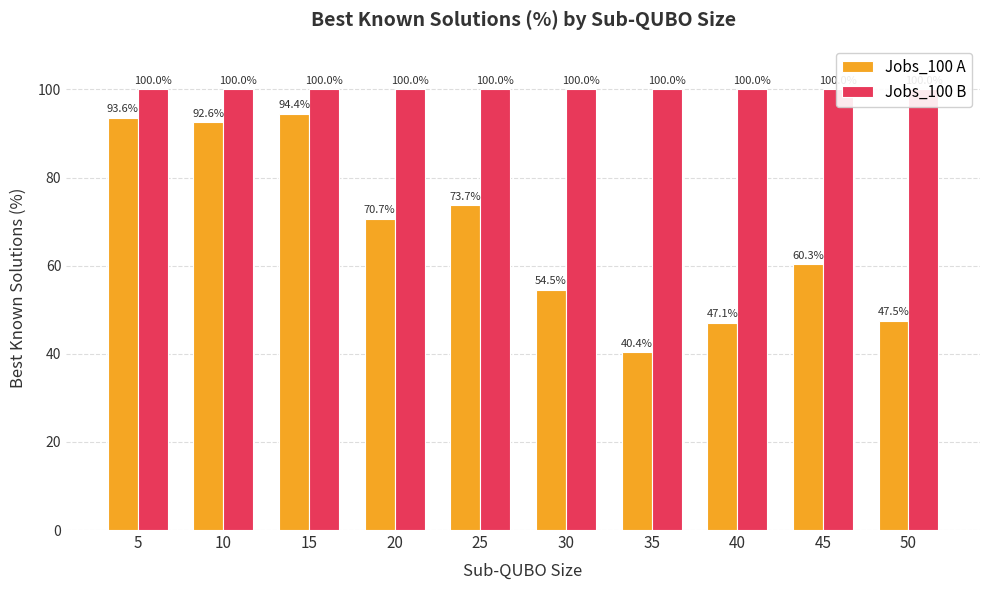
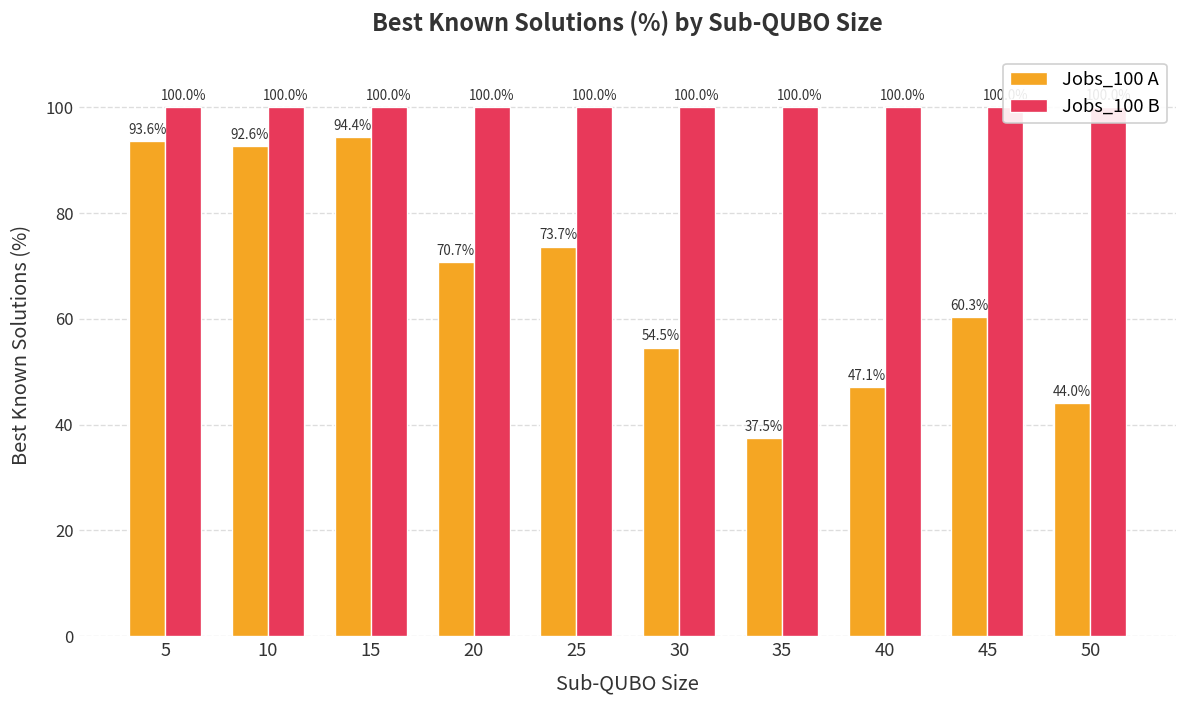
Jobs_100 A, 35: 40.4% -> 37.5%
Jobs_100 A, 50: 47.5% -> 44.0%
